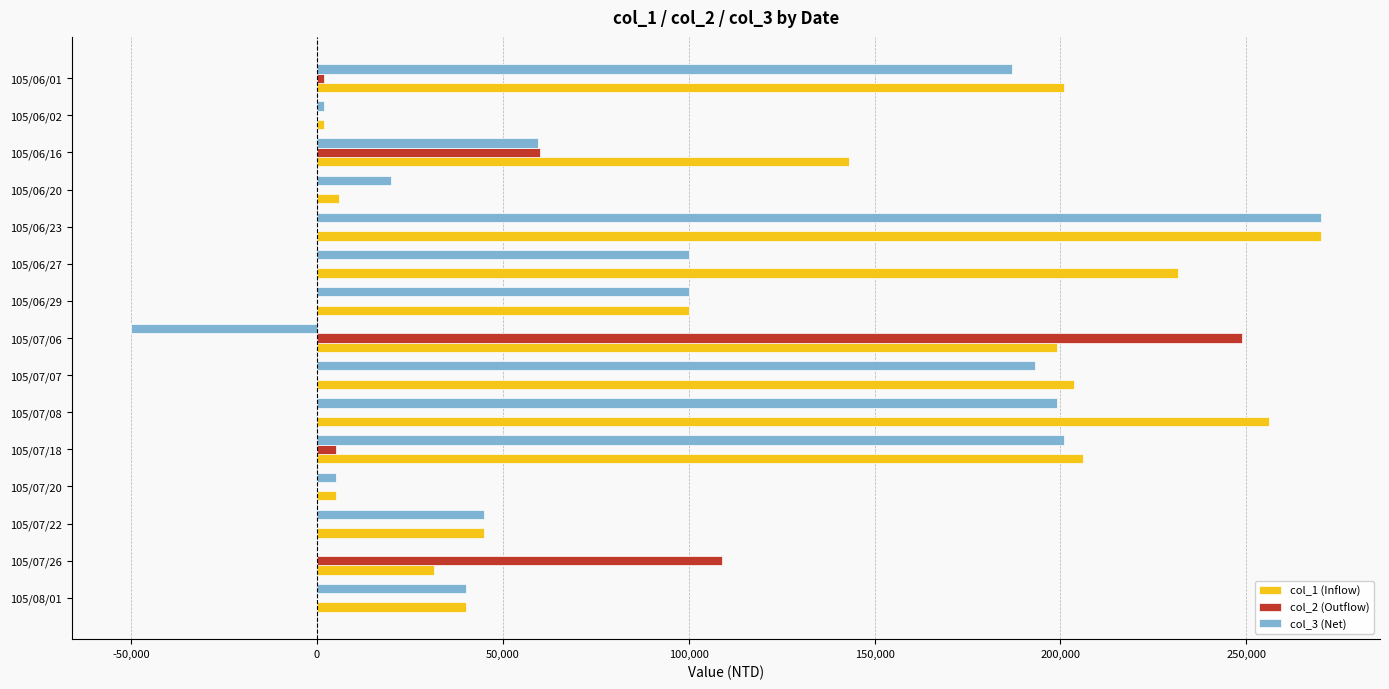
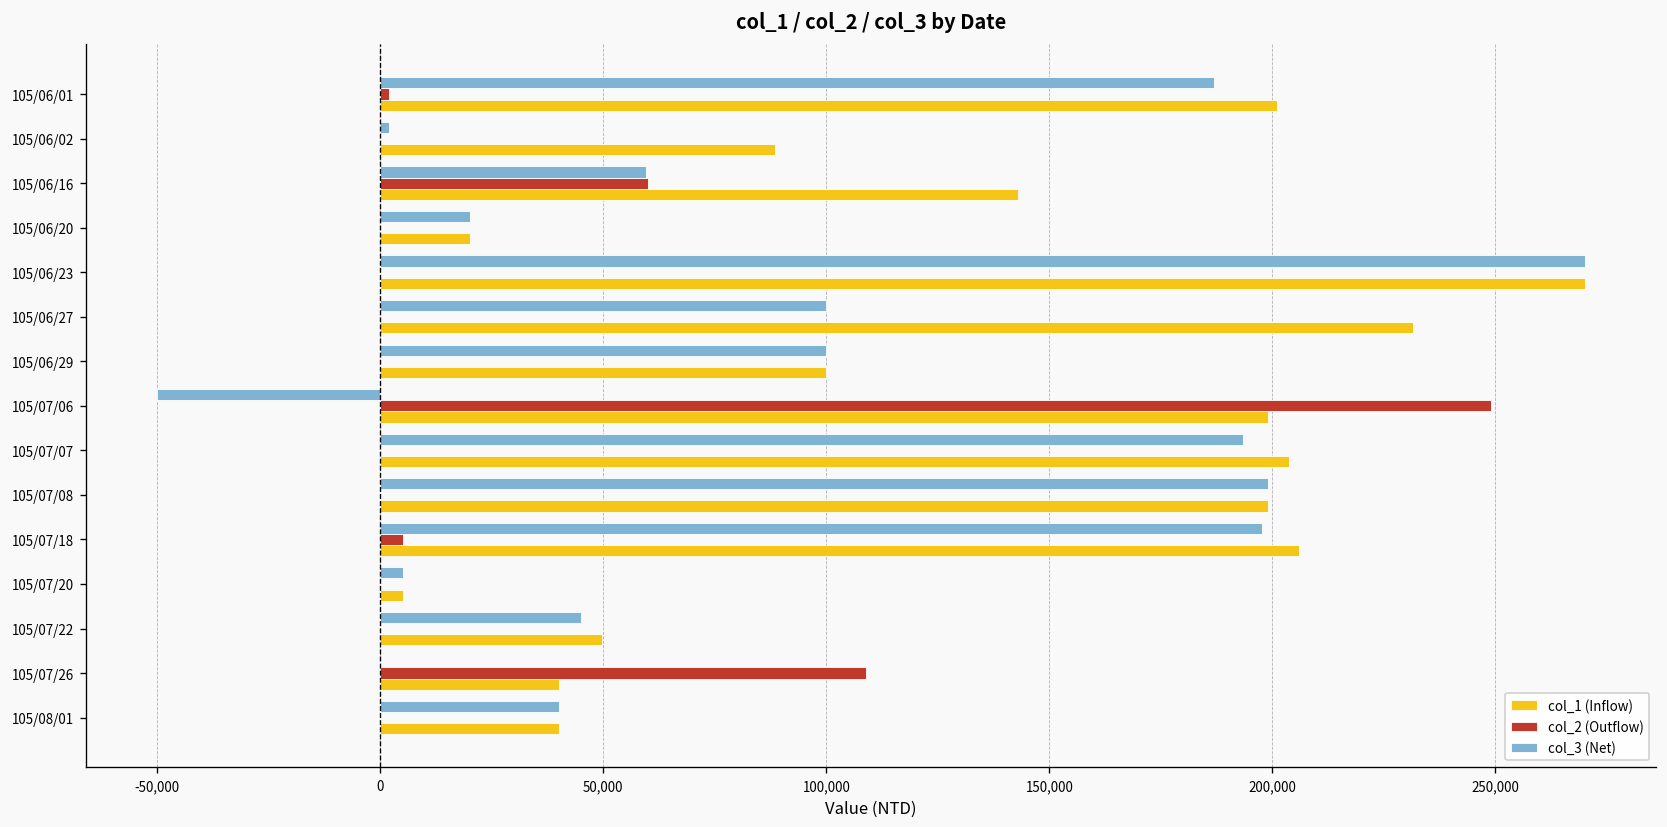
col_1 (Inflow), 105/06/02: 2,000 -> 88,000
col_1 (Inflow), 105/06/20: 6,000 -> 20,000
col_1 (Inflow), 105/07/08: 256,000 -> 199,000
col_3 (Net), 105/07/18: 201,000 -> 198,000
col_1 (Inflow), 105/07/22: 45,000 -> 50,000
col_1 (Inflow), 105/07/26: 31,000 -> 40,000
